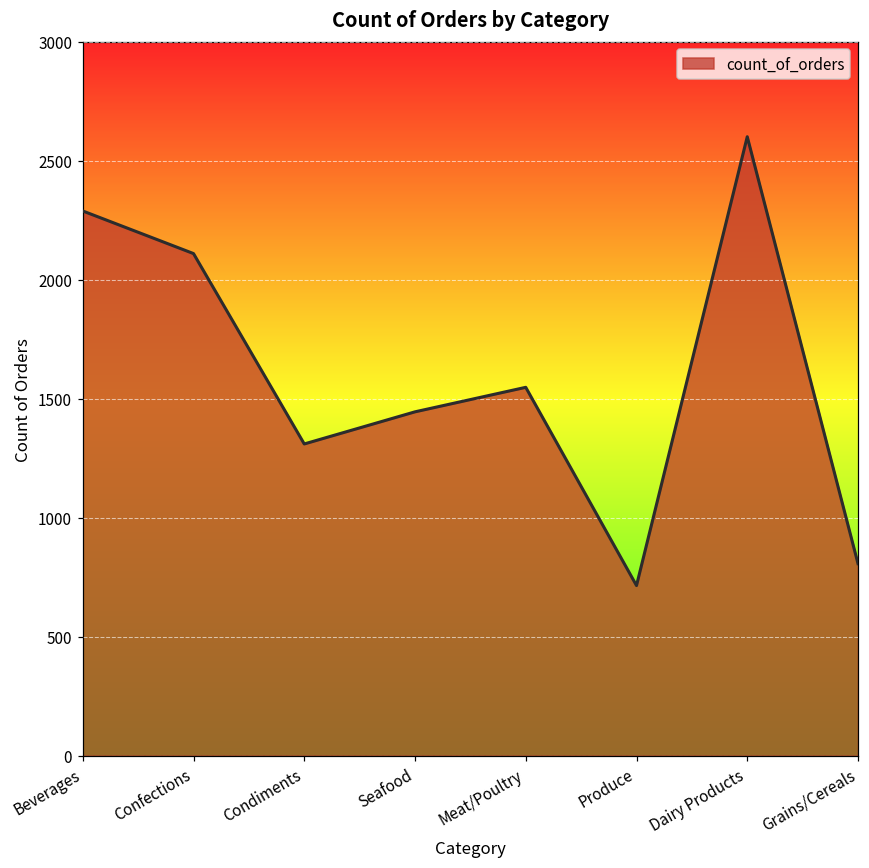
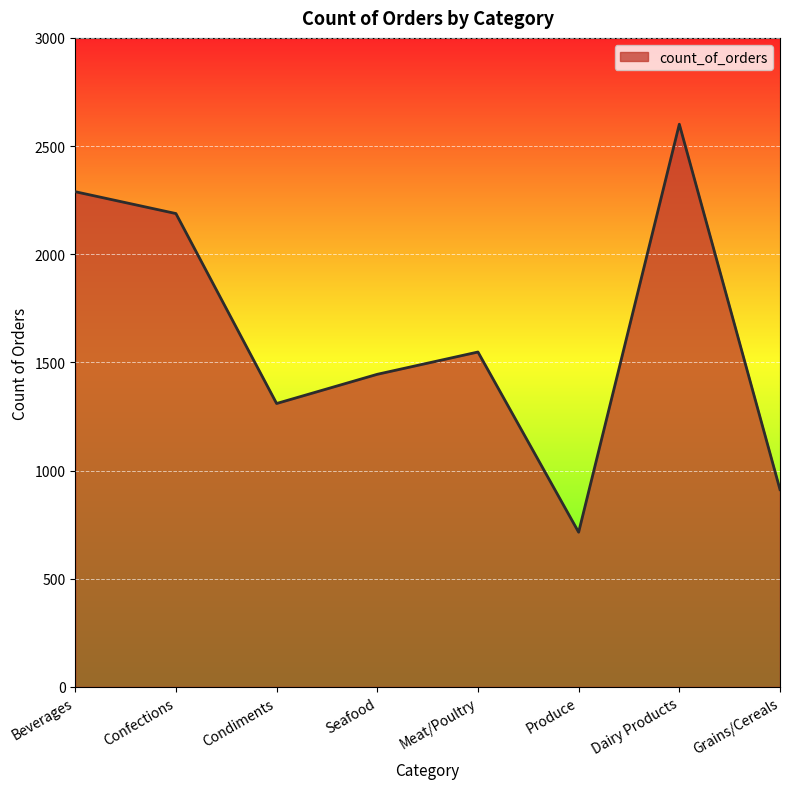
Confections: 2110 -> 2190
Grains/Cereals: 810 -> 910
